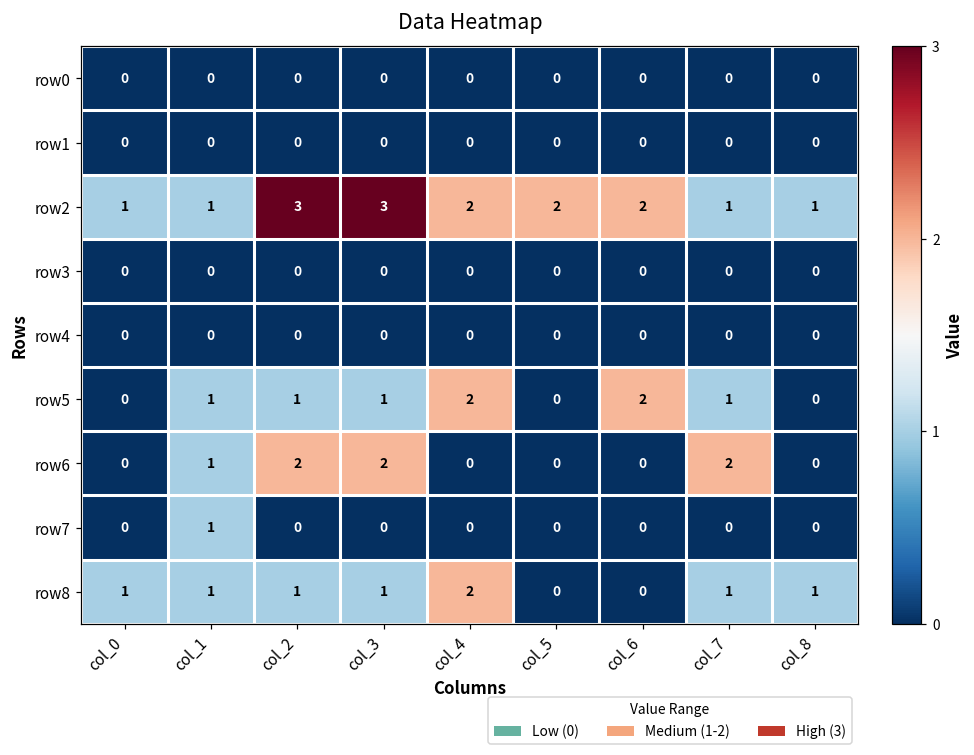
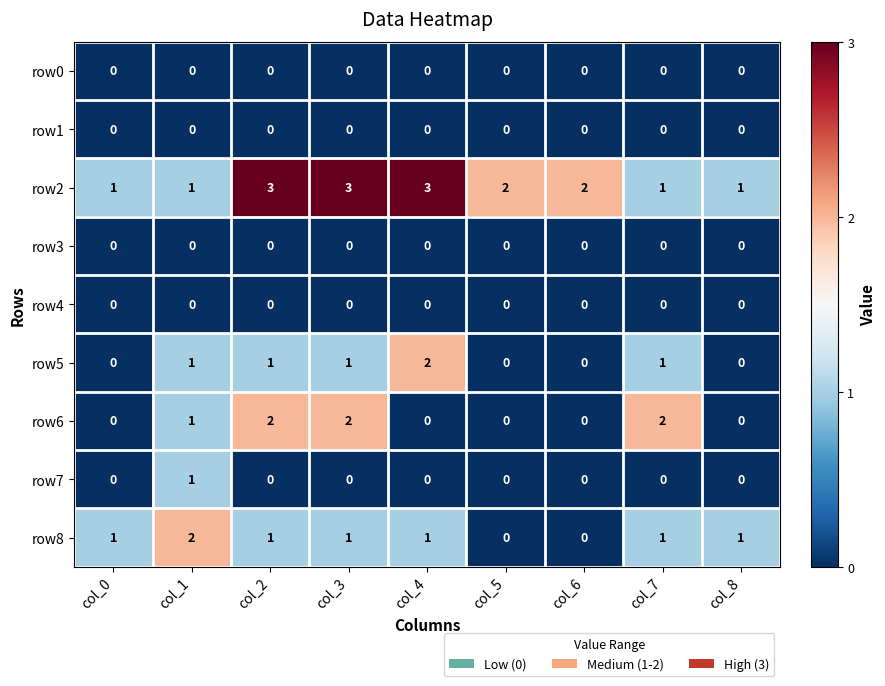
row2, col_4: 2 -> 3
row5, col_6: 2 -> 0
row8, col_1: 1 -> 2
row8, col_4: 2 -> 1
